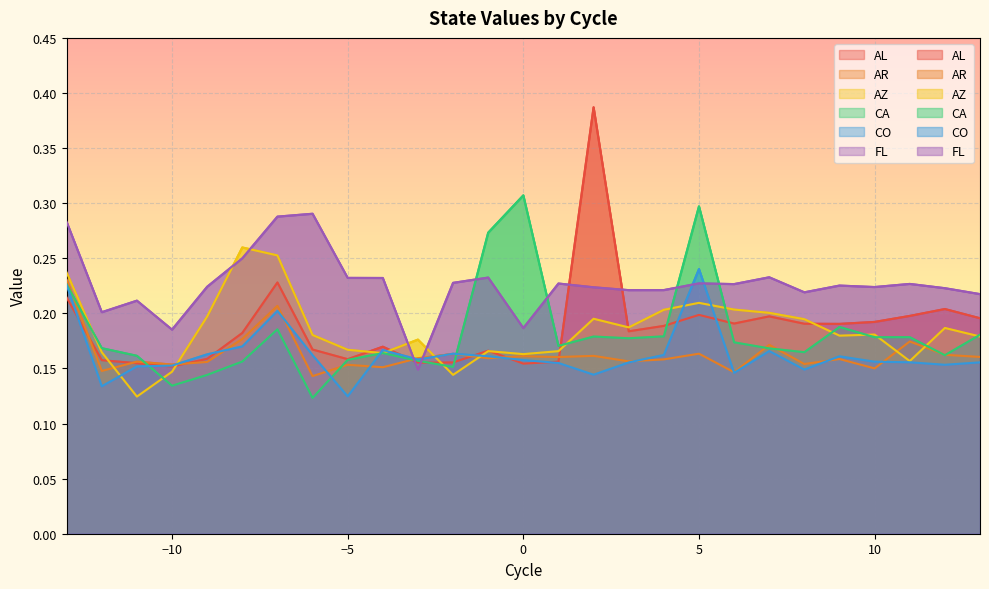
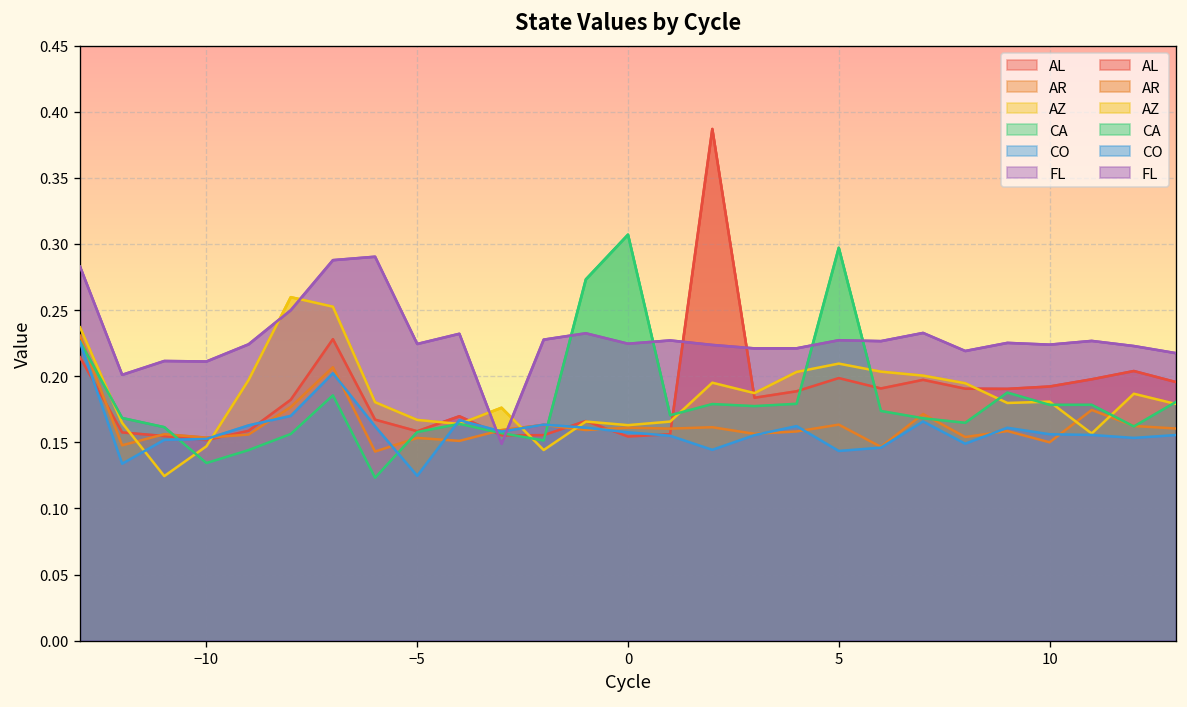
FL, −10: 0.185 -> 0.211
FL, −5: 0.232 -> 0.224
FL, 0: 0.187 -> 0.225
CO, 5: 0.240 -> 0.143
